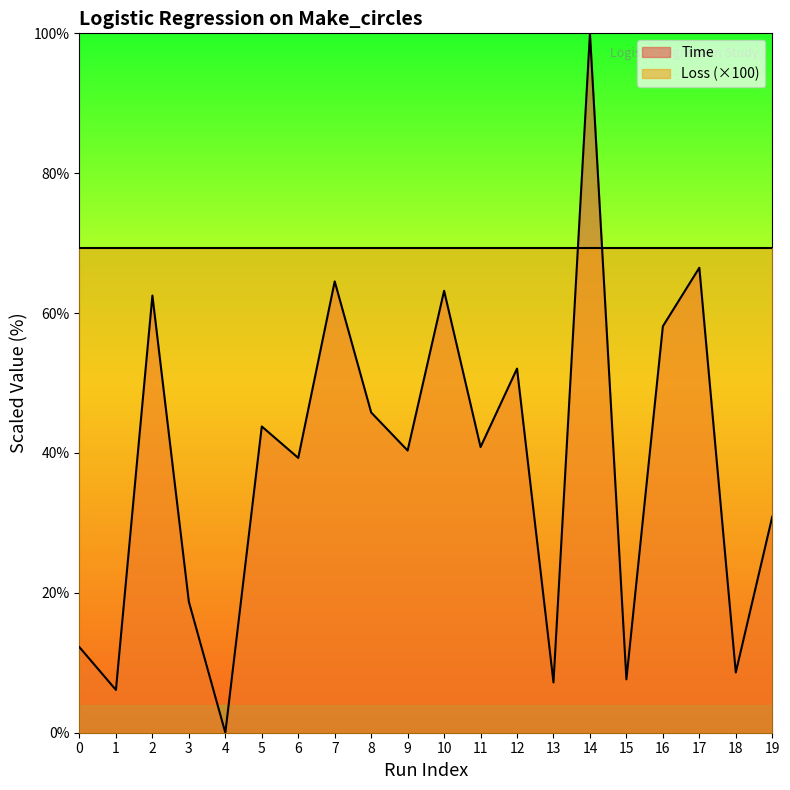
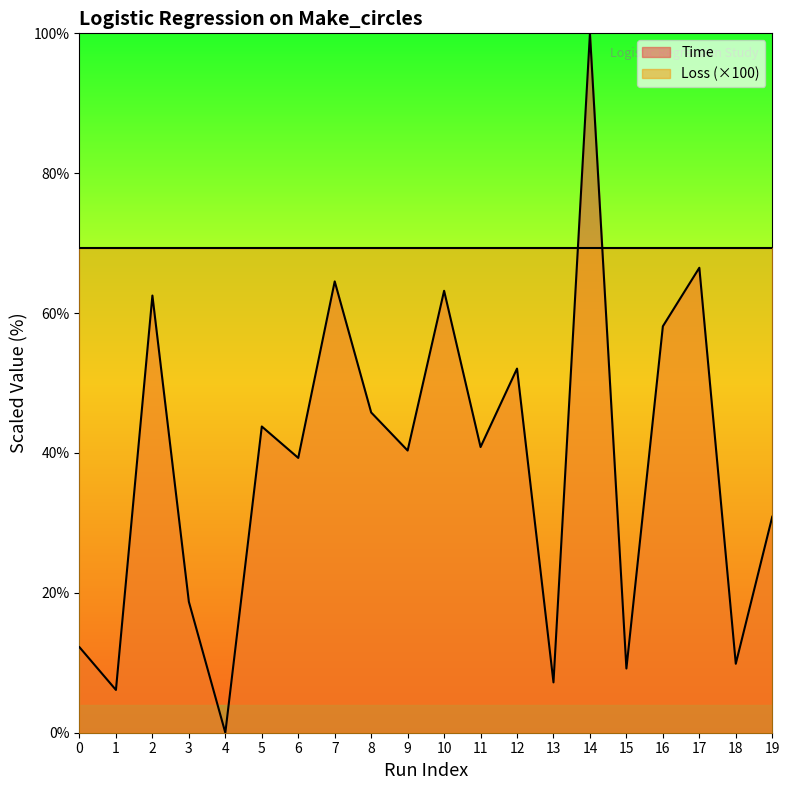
Time, 15: 8% -> 9%
Time, 18: 9% -> 10%
